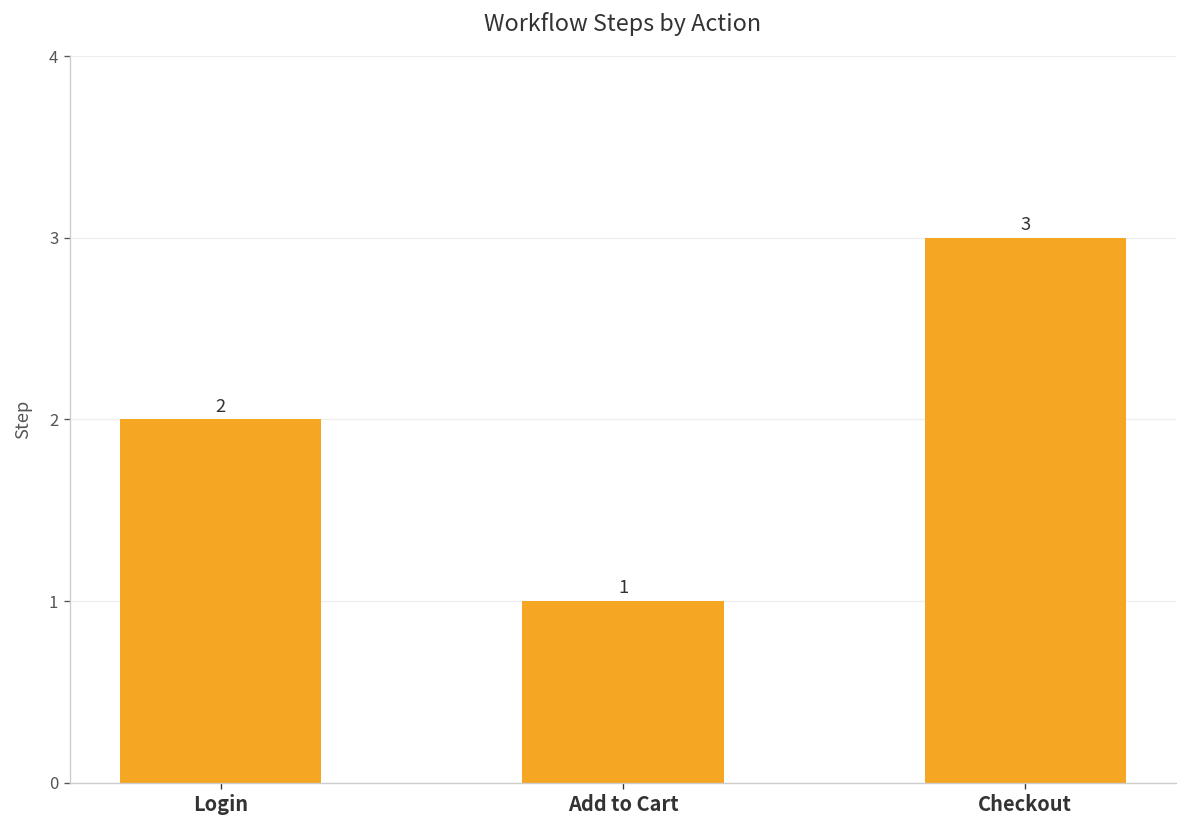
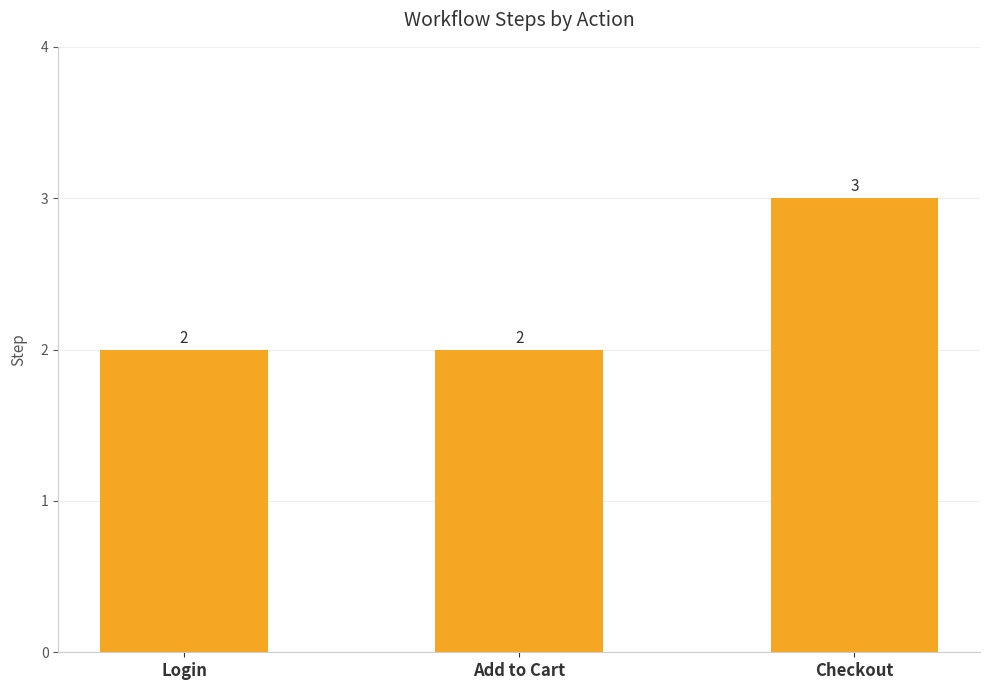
Add to Cart: 1 -> 2
